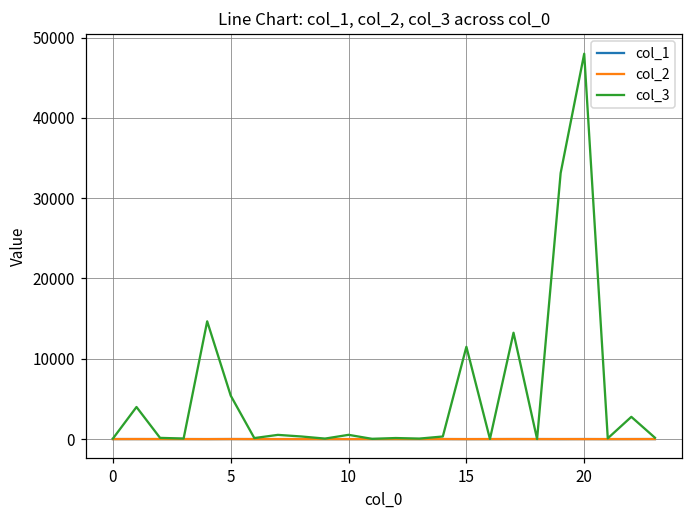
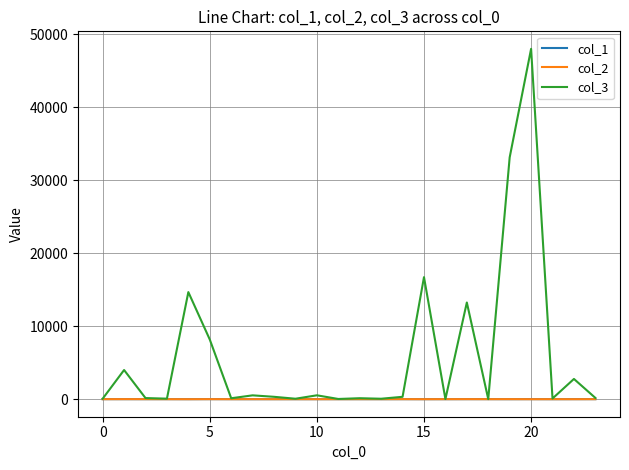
col_3, 5: 5000 -> 8000
col_3, 15: 11000 -> 17000
